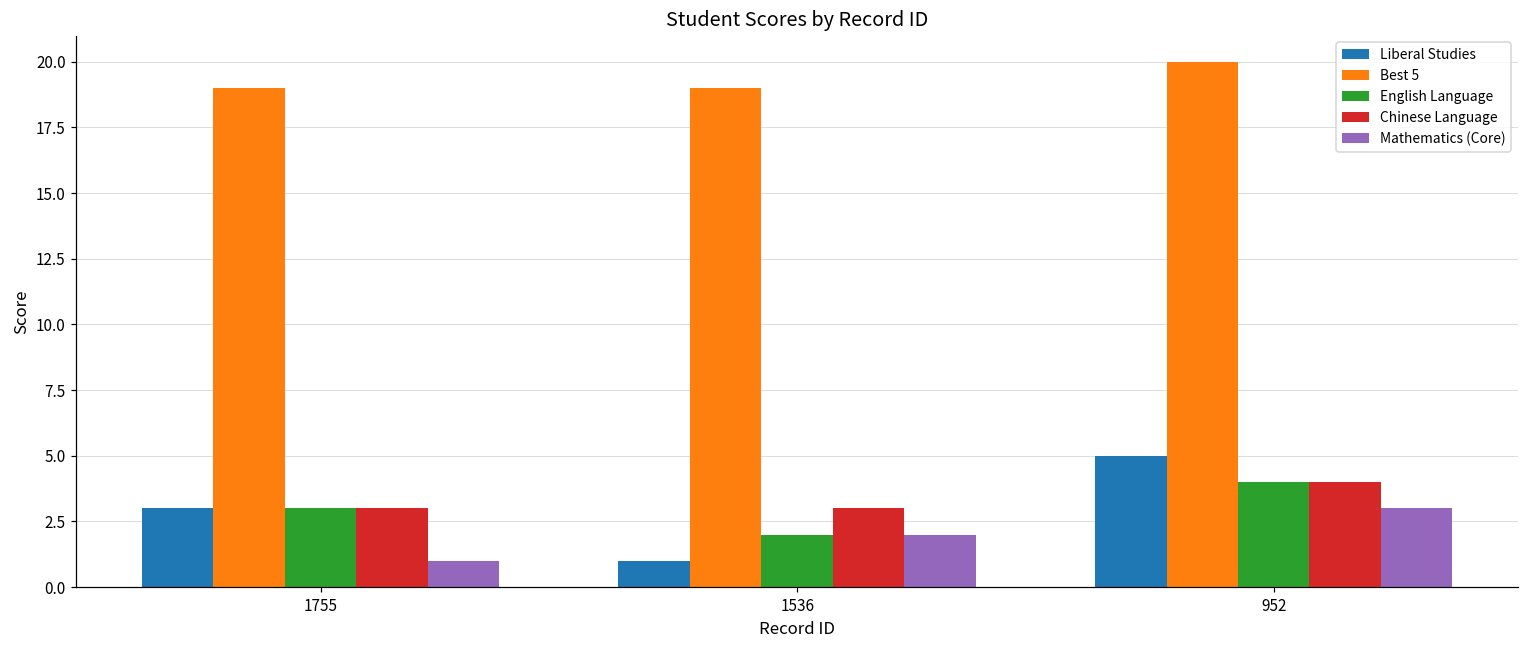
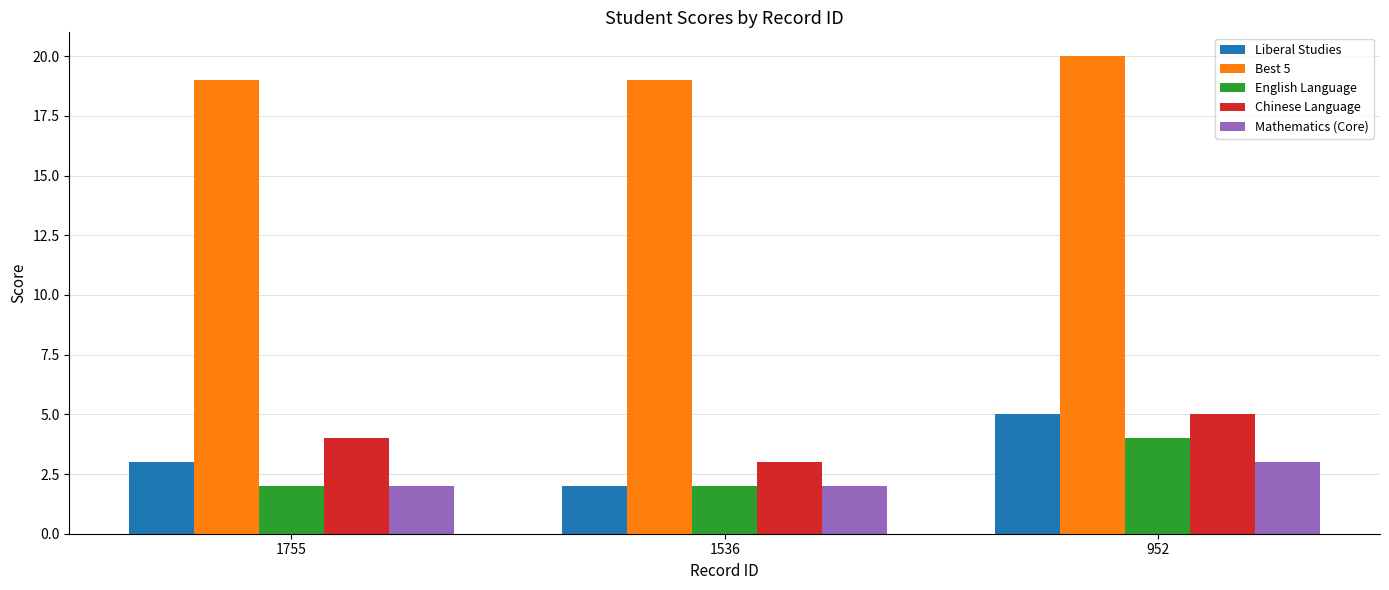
English Language, 1755: 3 -> 2
Chinese Language, 1755: 3 -> 4
Mathematics (Core), 1755: 1 -> 2
Liberal Studies, 1536: 1 -> 2
Chinese Language, 952: 4 -> 5
